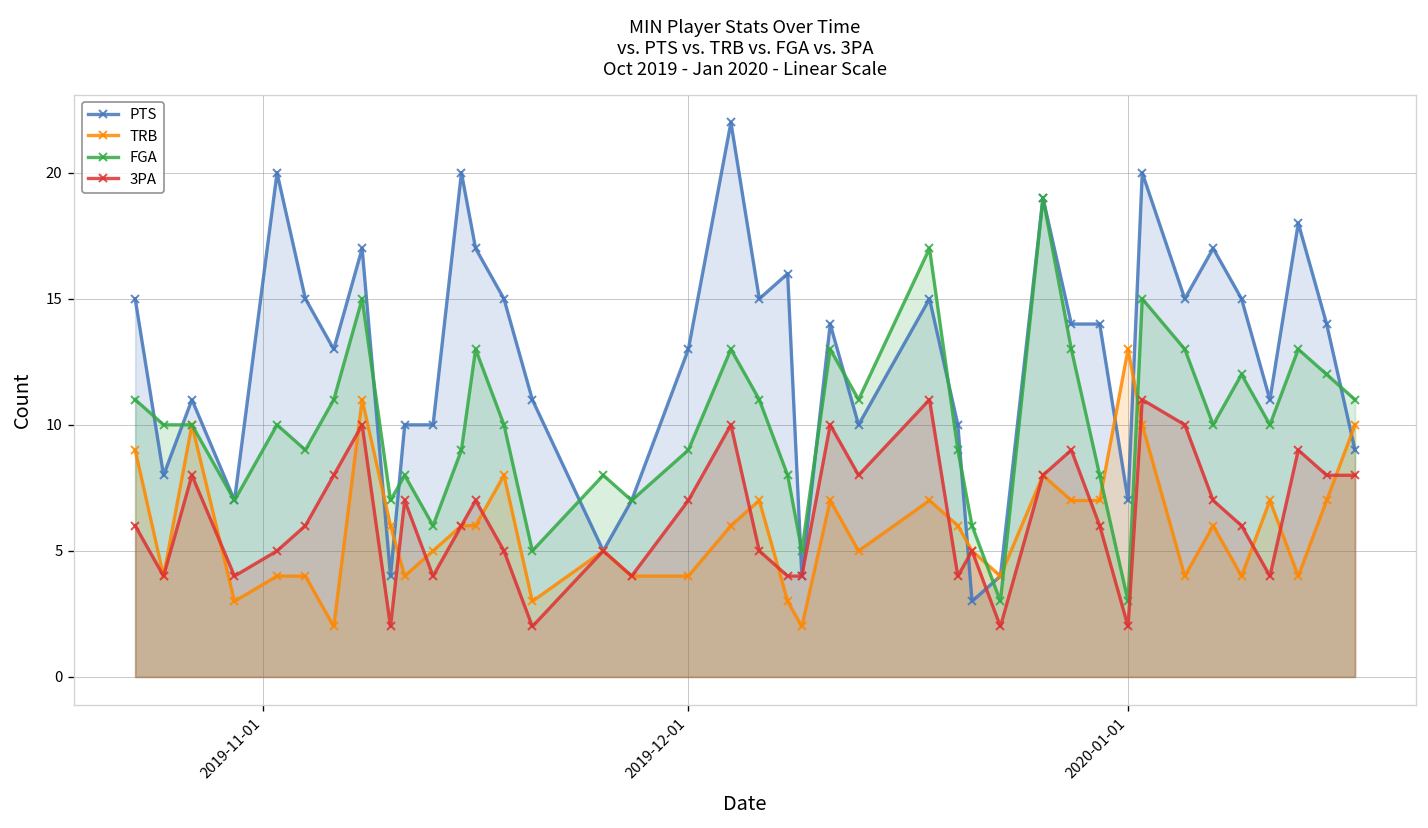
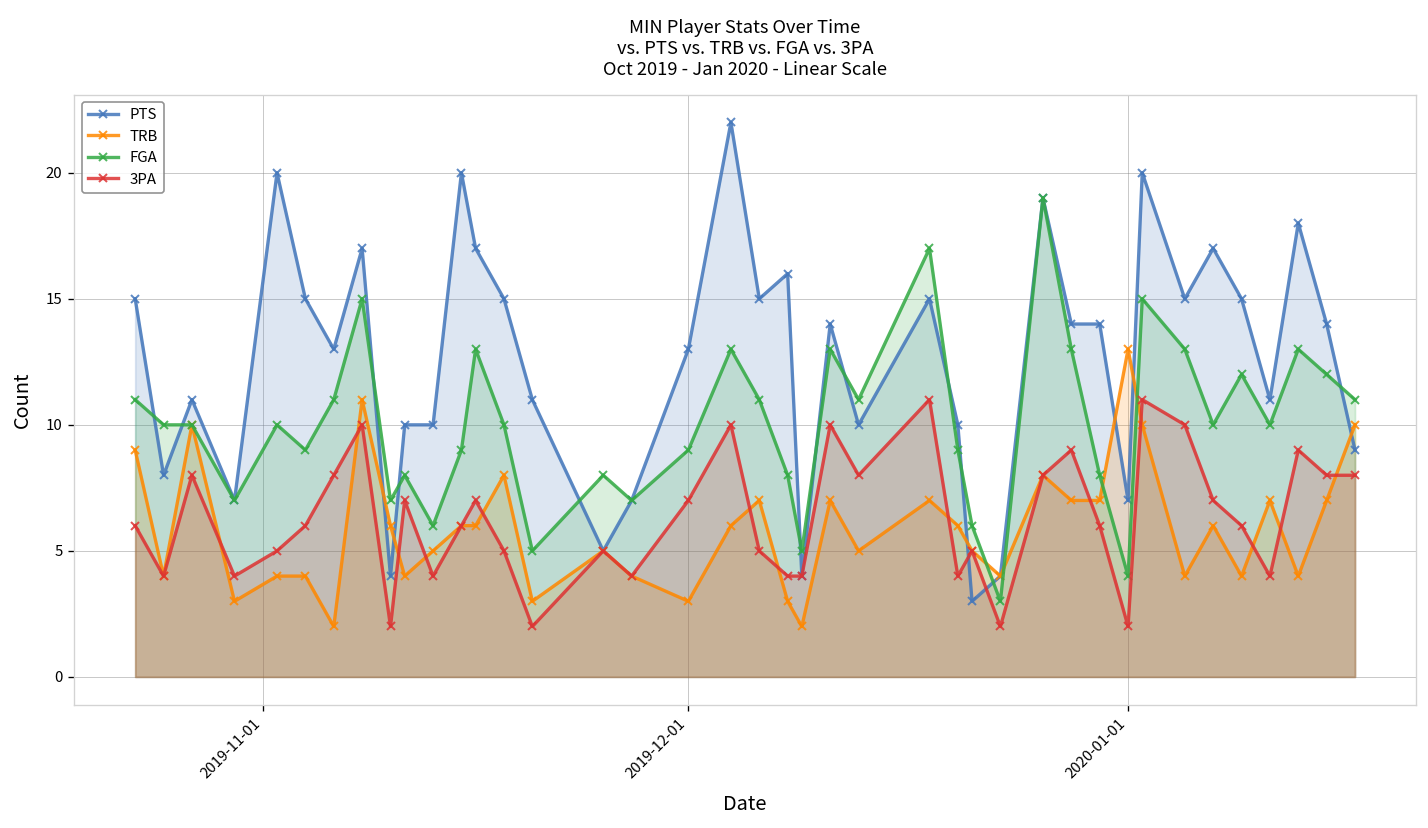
TRB, 2019-12-01: 4 -> 3
FGA, 2020-01-01: 3 -> 4
